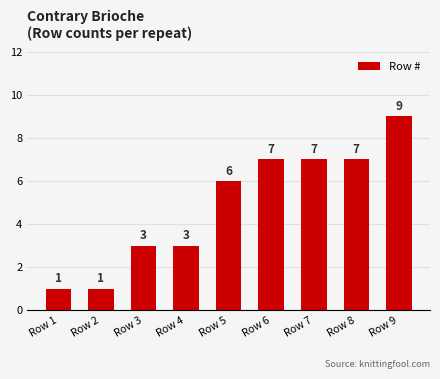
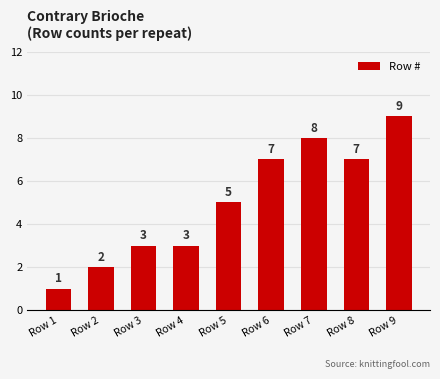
Row 2: 1 -> 2
Row 5: 6 -> 5
Row 7: 7 -> 8
